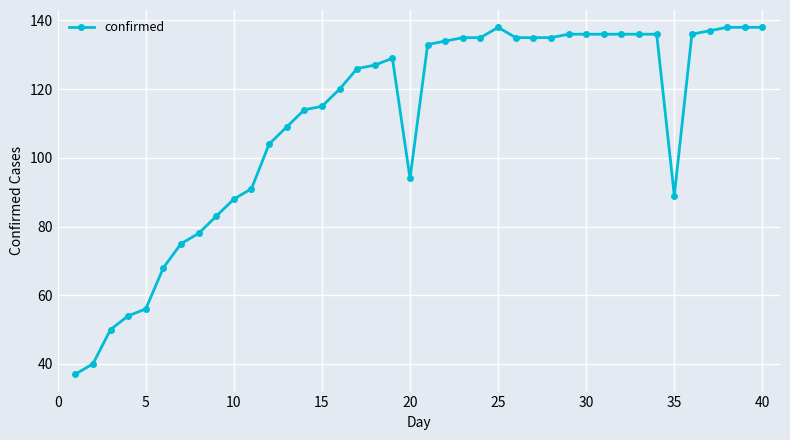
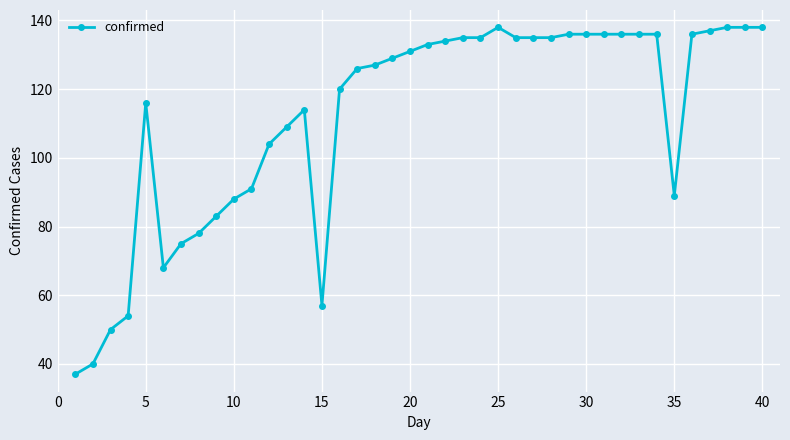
5: 56 -> 116
15: 115 -> 57
20: 94 -> 131
